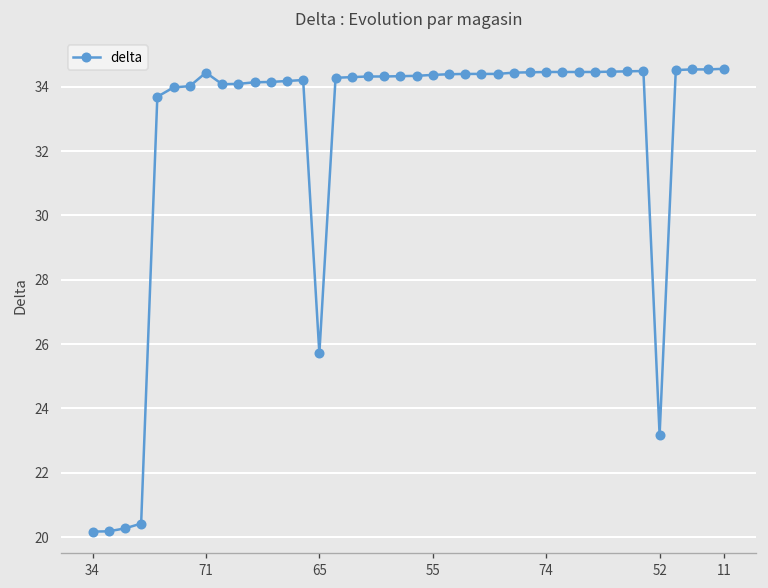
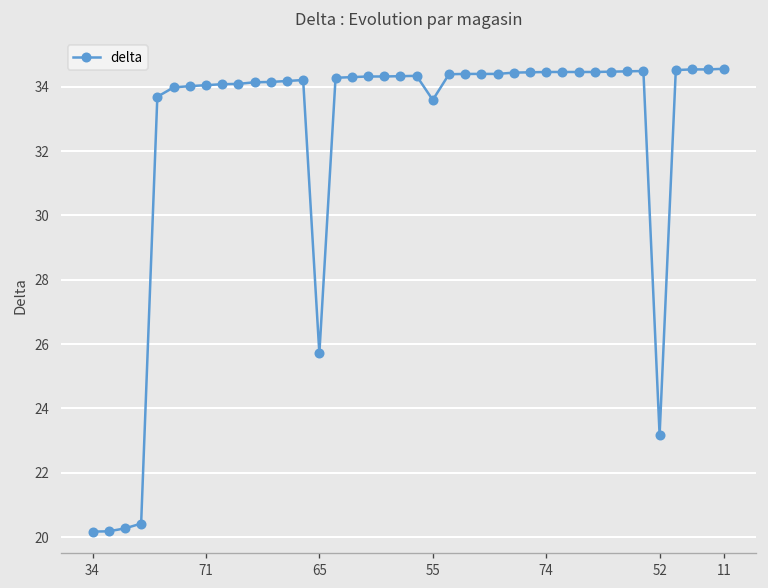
71: 34.4 -> 34.1
55: 34.4 -> 33.6
